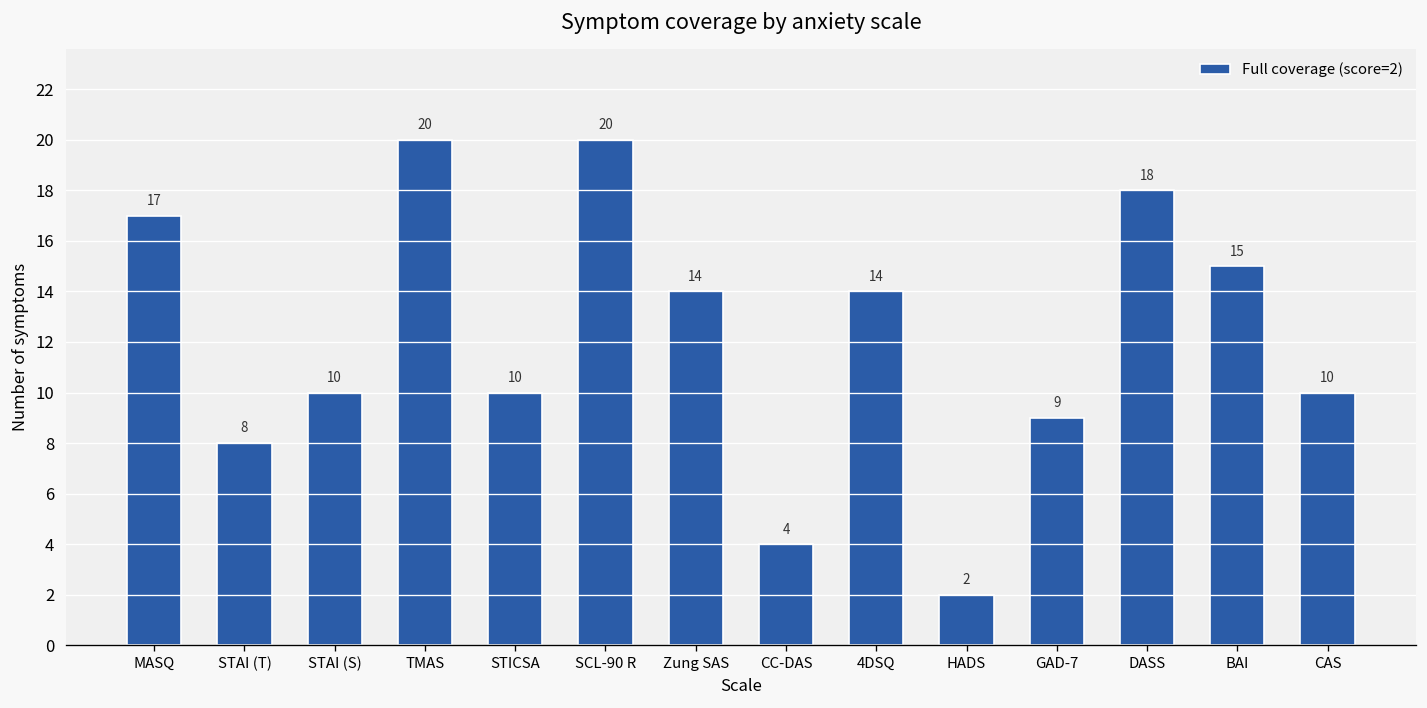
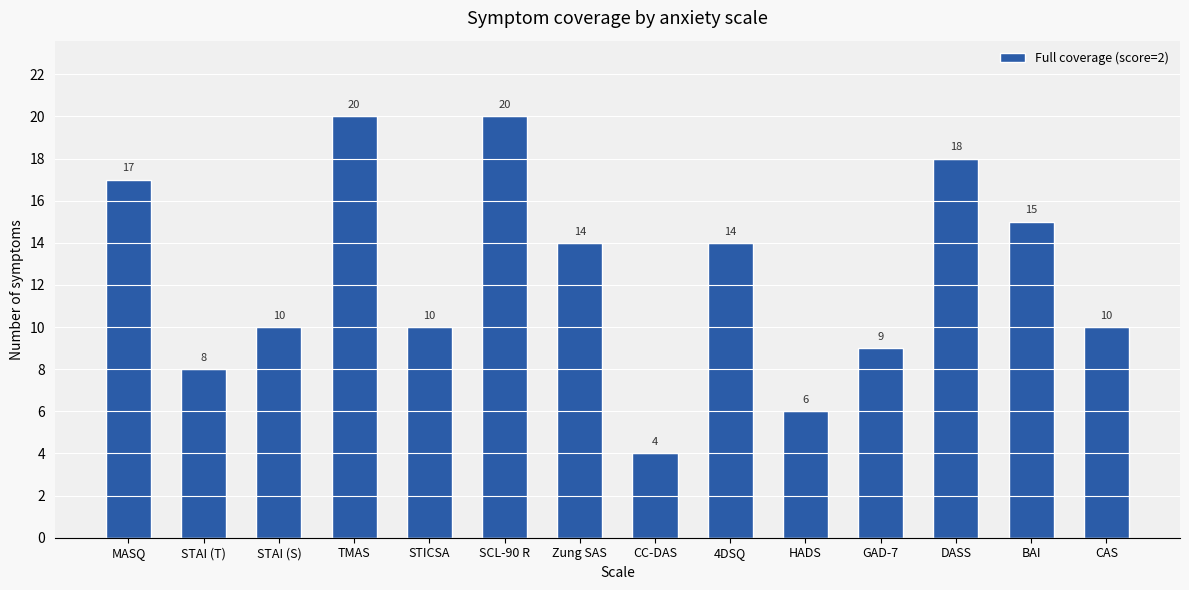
HADS: 2 -> 6
